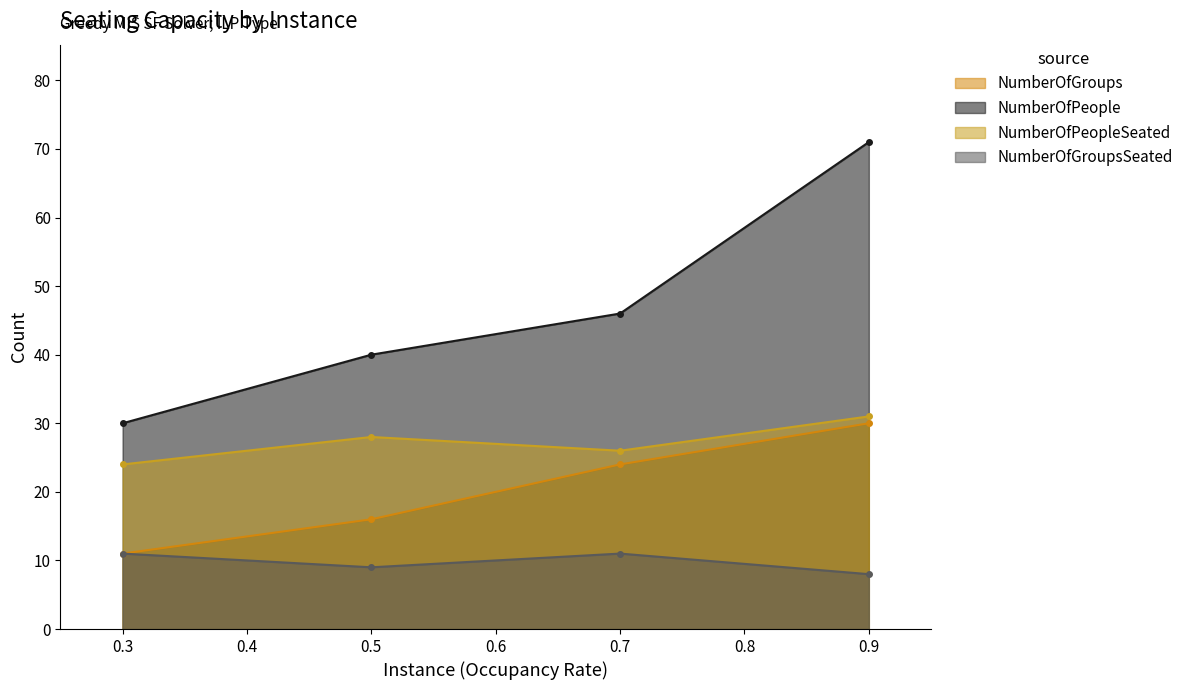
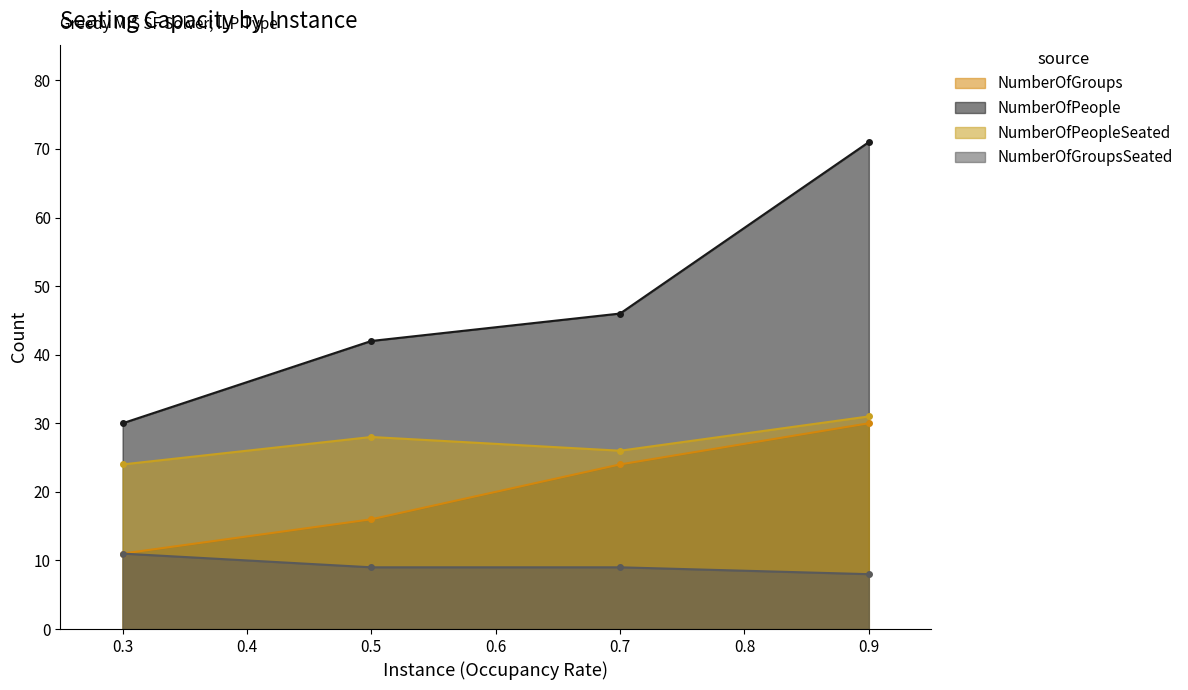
NumberOfPeople, 0.5: 40 -> 42
NumberOfGroupsSeated, 0.7: 11 -> 9
